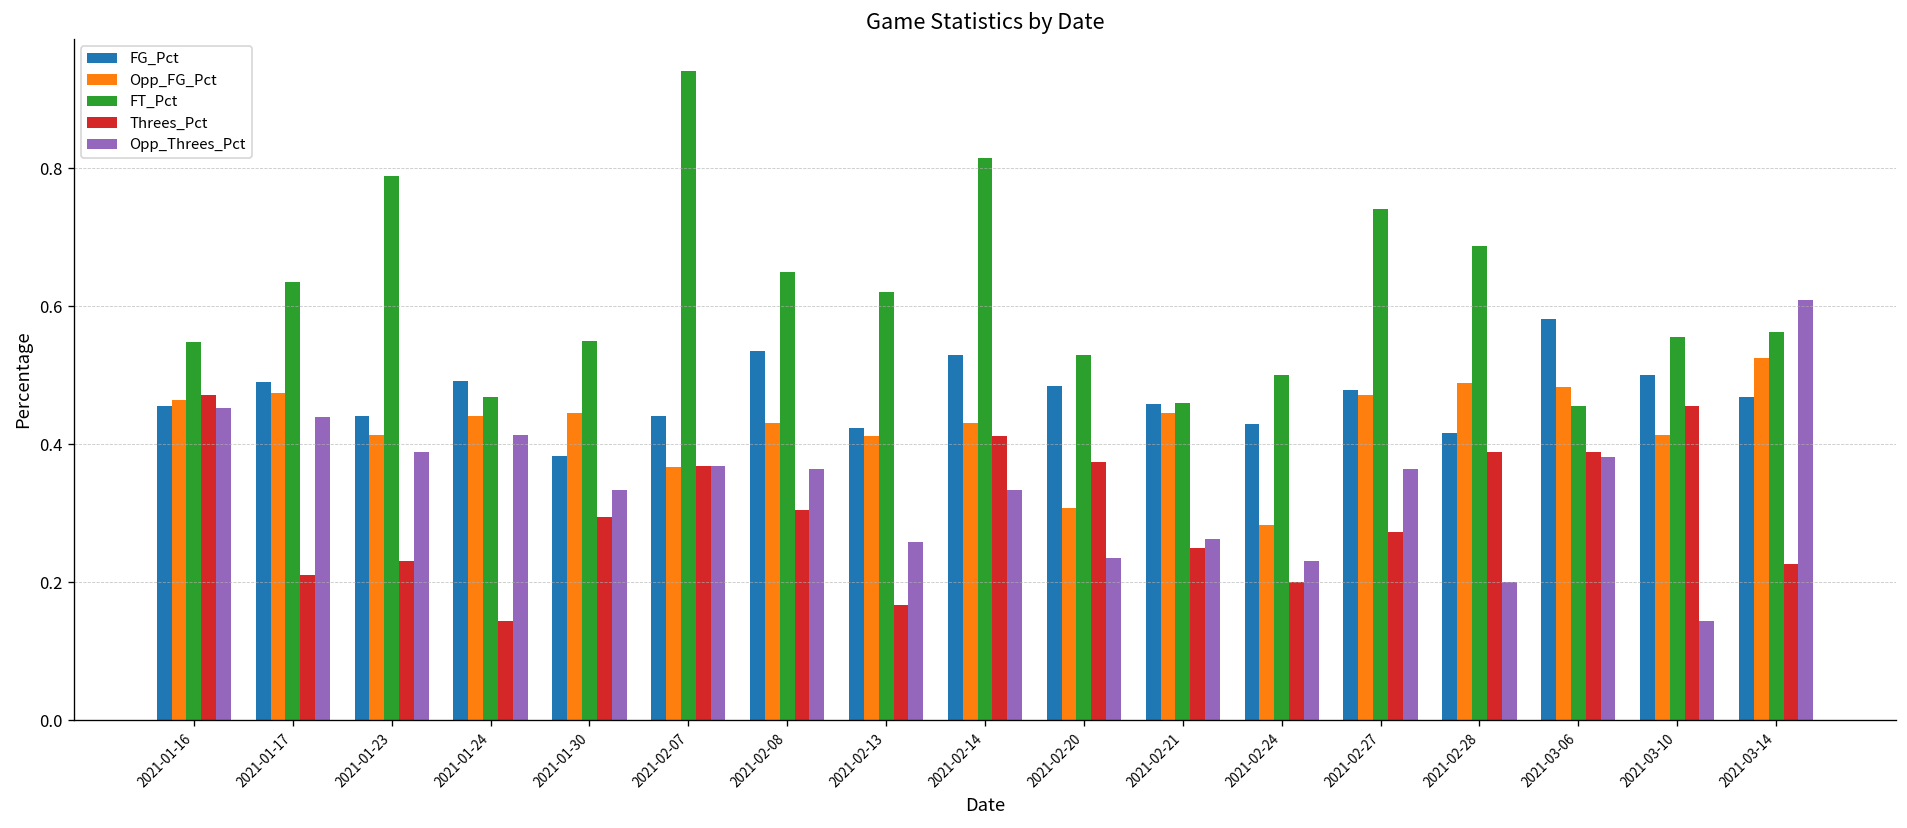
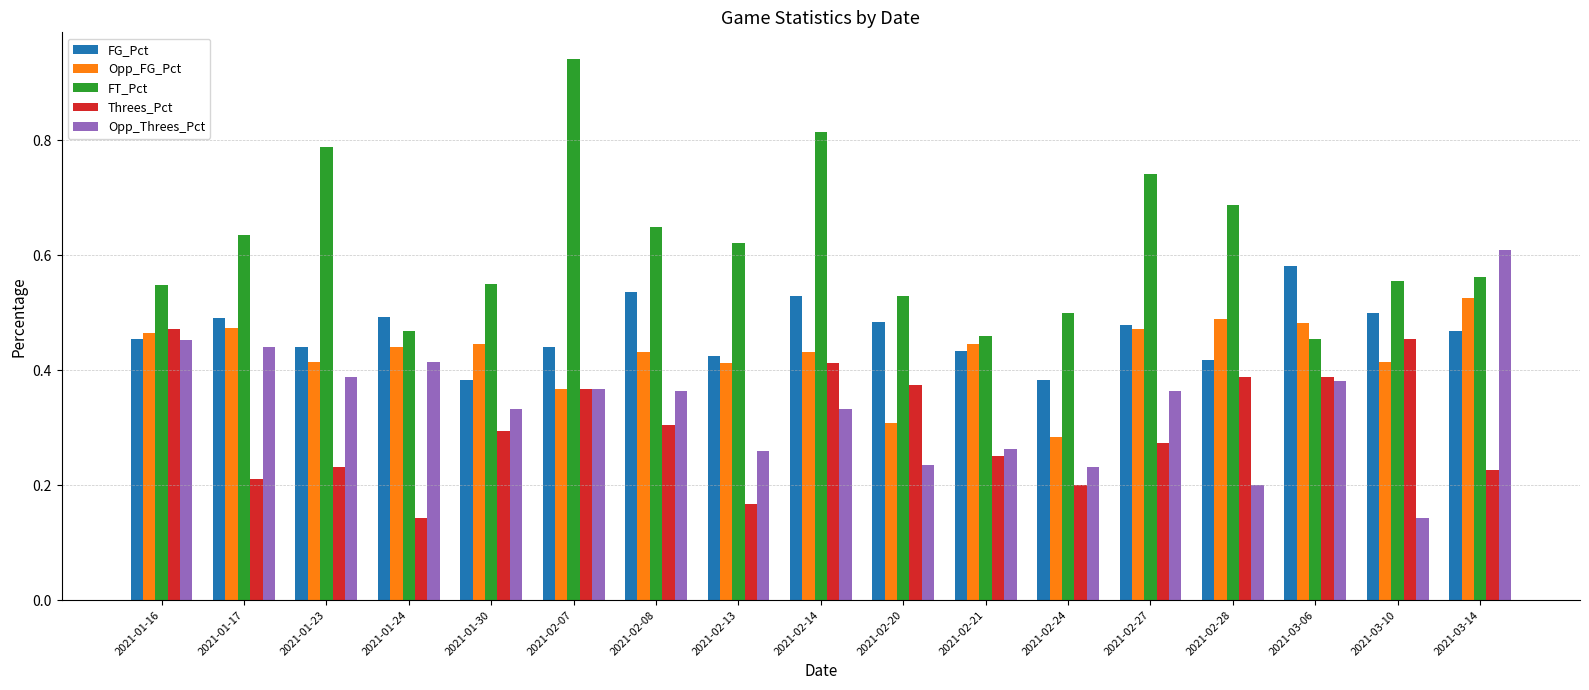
FG_Pct, 2021-02-21: 0.46 -> 0.43
FG_Pct, 2021-02-24: 0.43 -> 0.38
